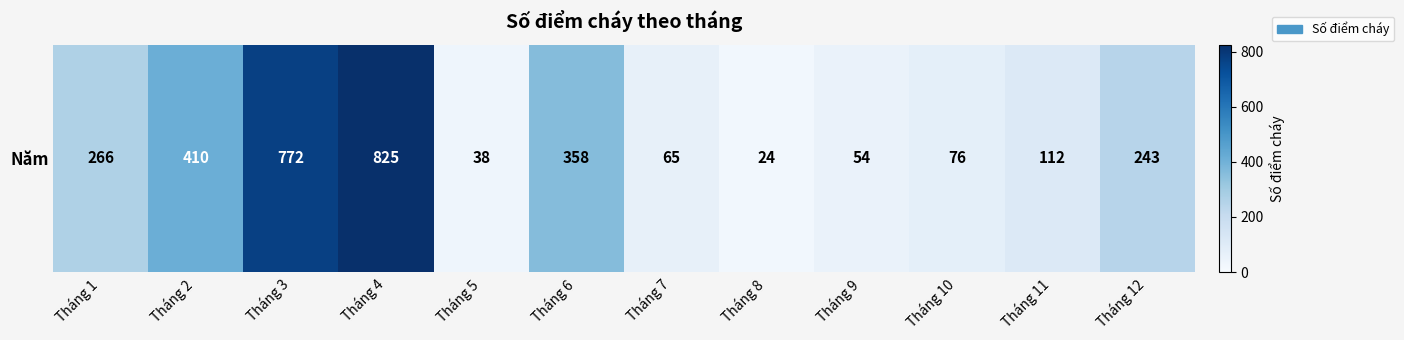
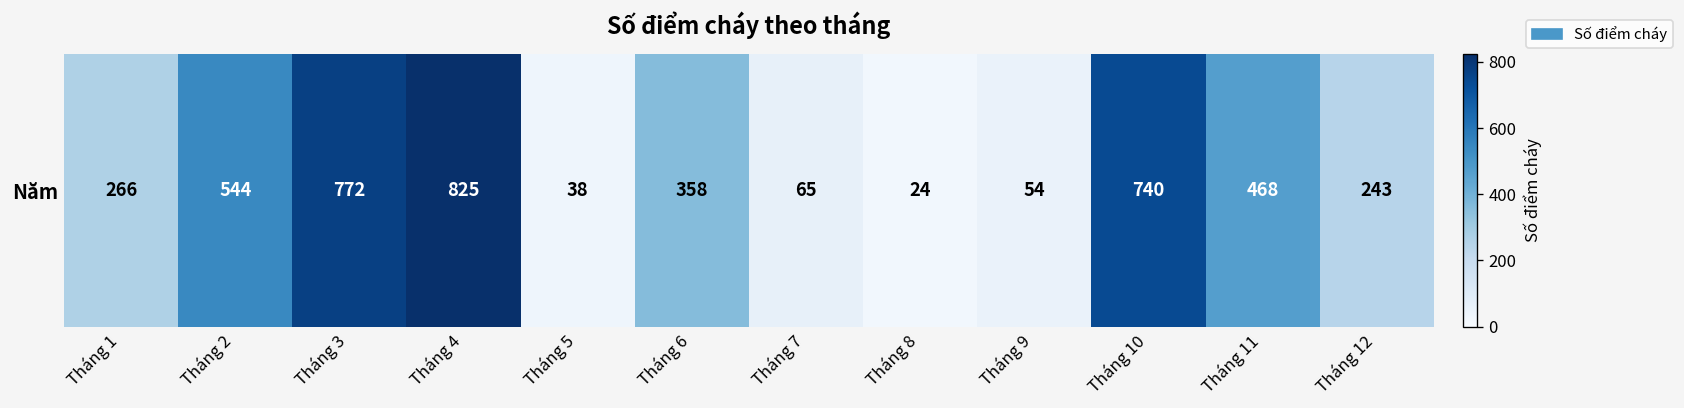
Năm, Tháng 2: 410 -> 544
Năm, Tháng 10: 76 -> 740
Năm, Tháng 11: 112 -> 468
